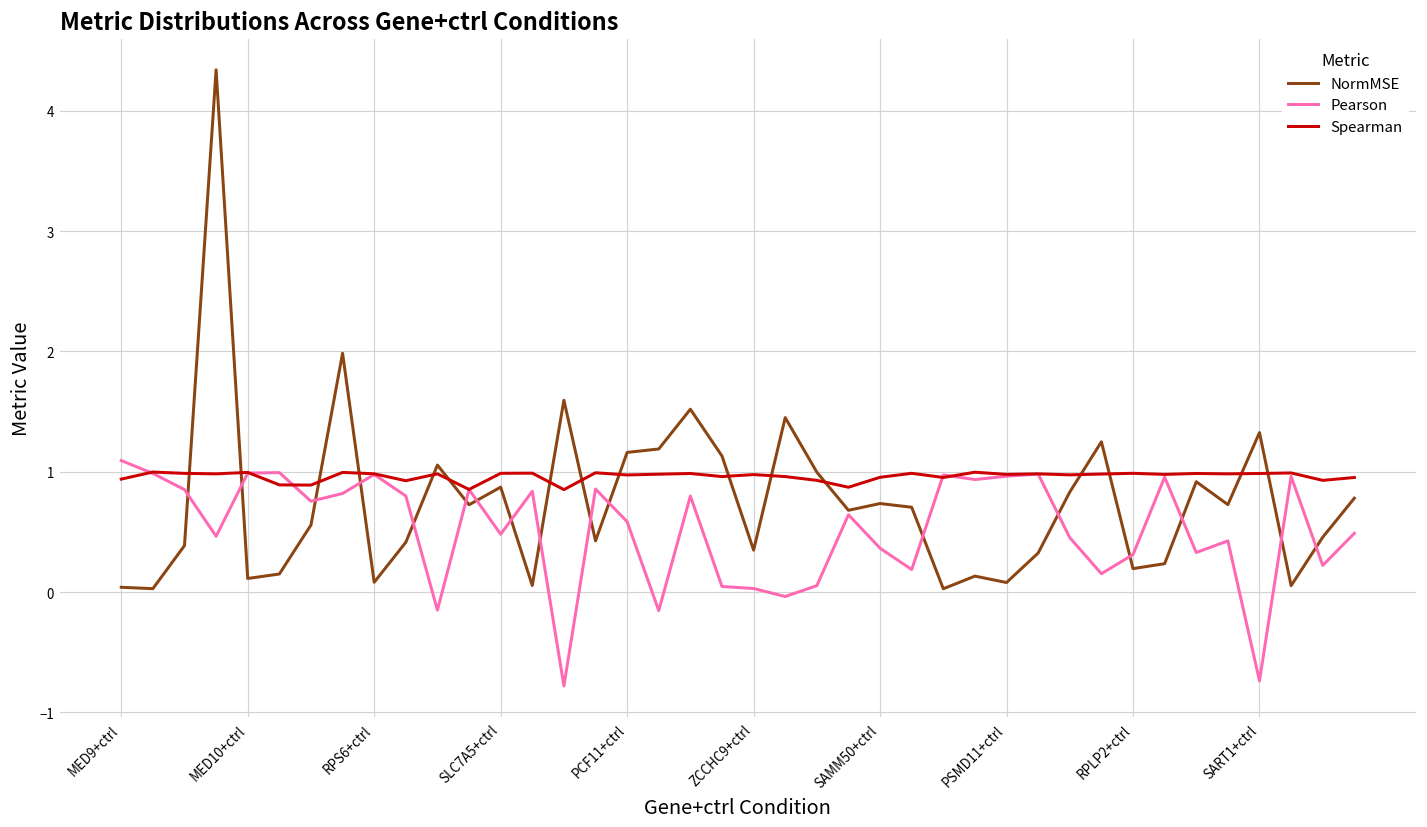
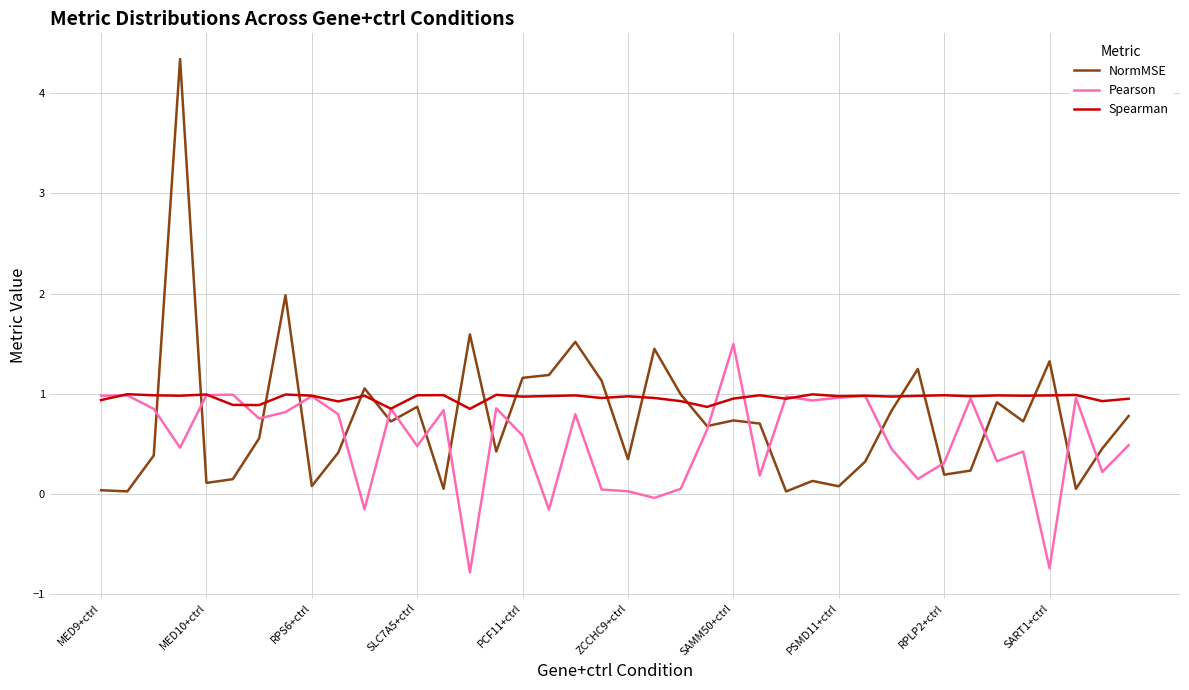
Pearson, MED9+ctrl: 1.09 -> 0.98
Pearson, SAMM50+ctrl: 0.36 -> 1.50
